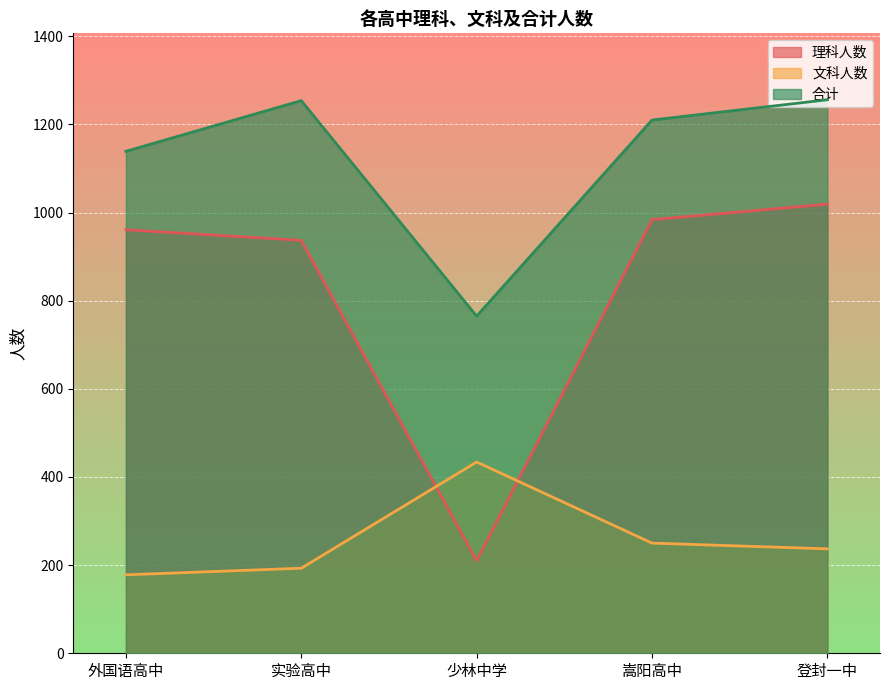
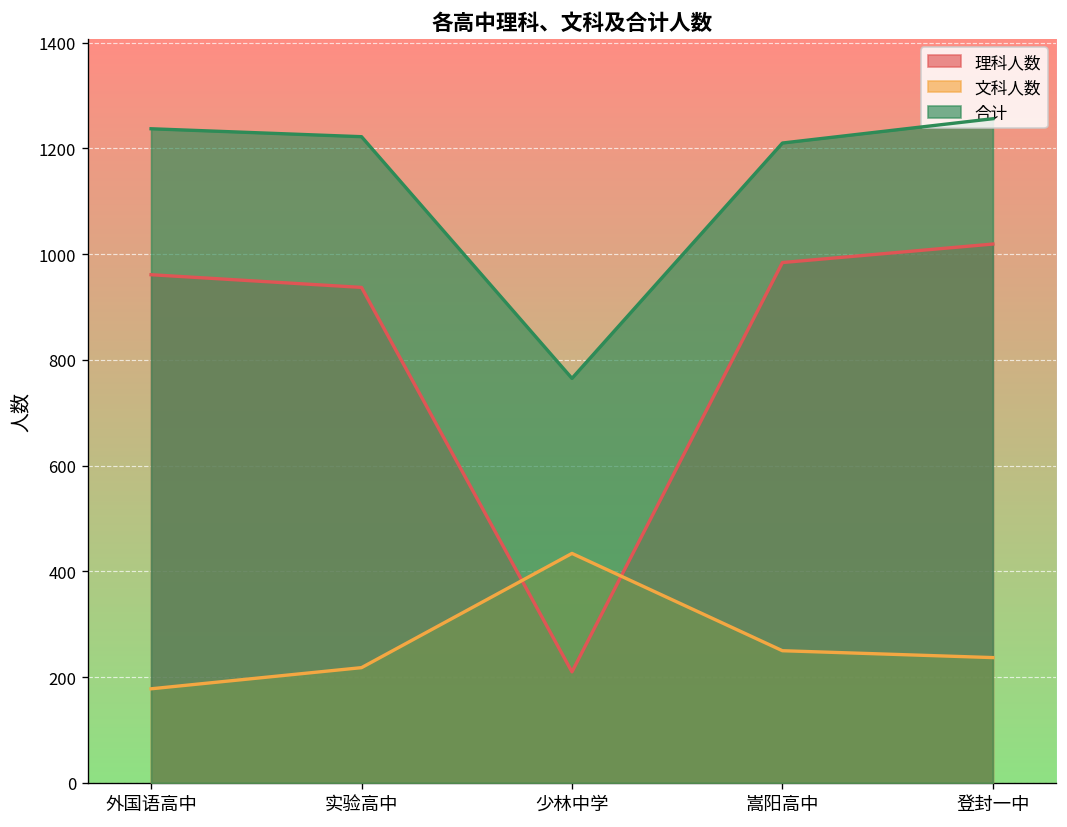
合计, 外国语高中: 1140 -> 1240
文科人数, 实验高中: 190 -> 220
合计, 实验高中: 1250 -> 1220
